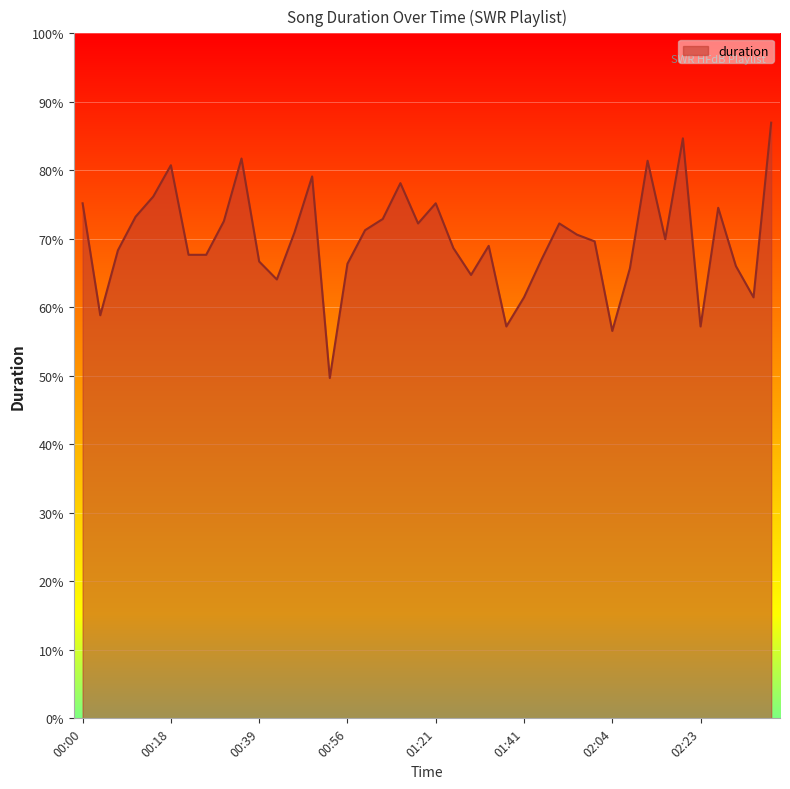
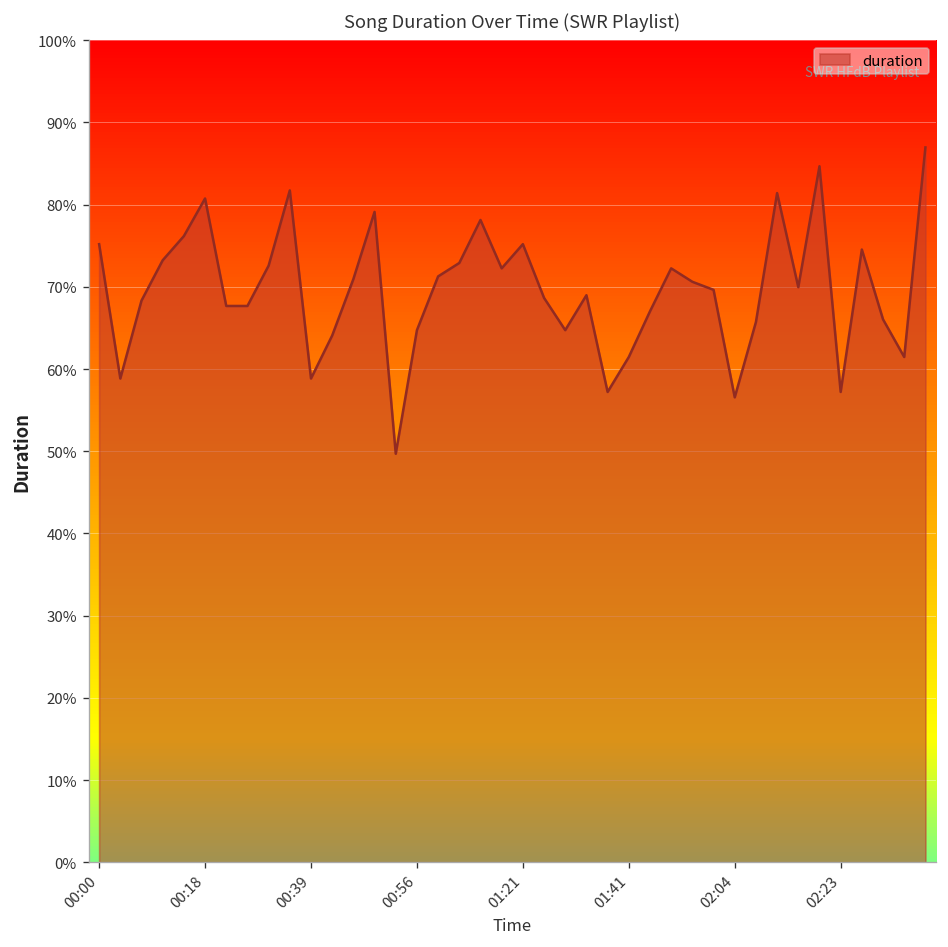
00:39: 67% -> 59%
00:56: 66% -> 65%
